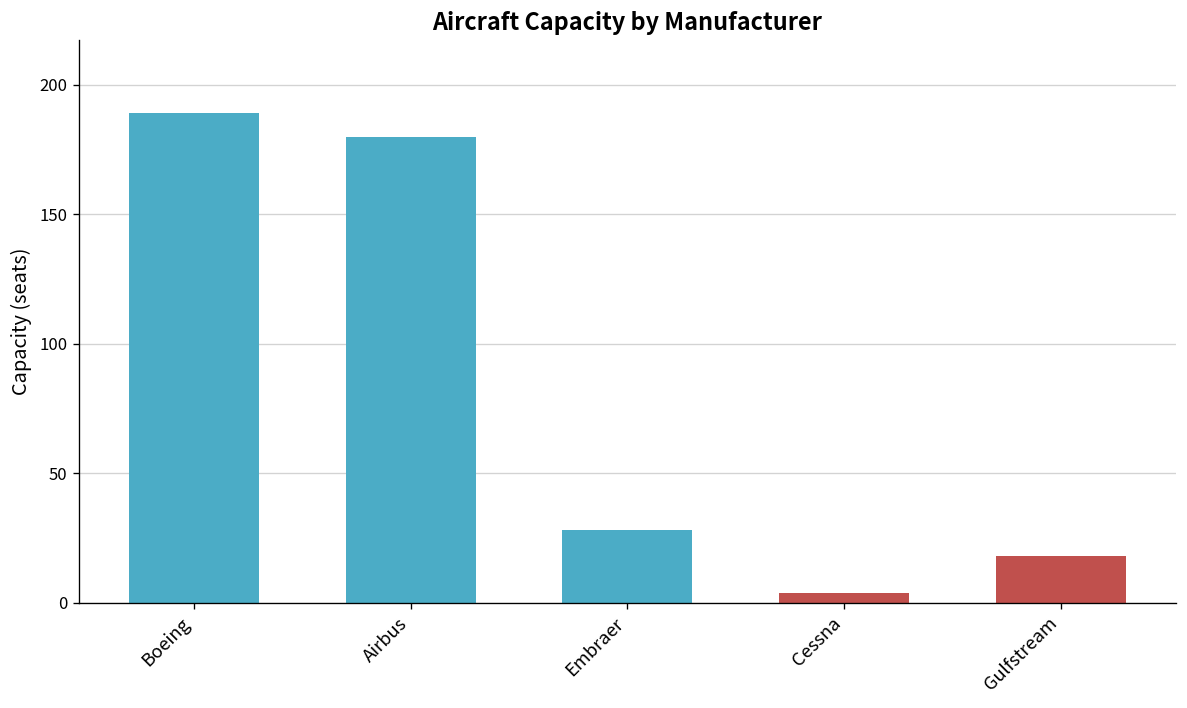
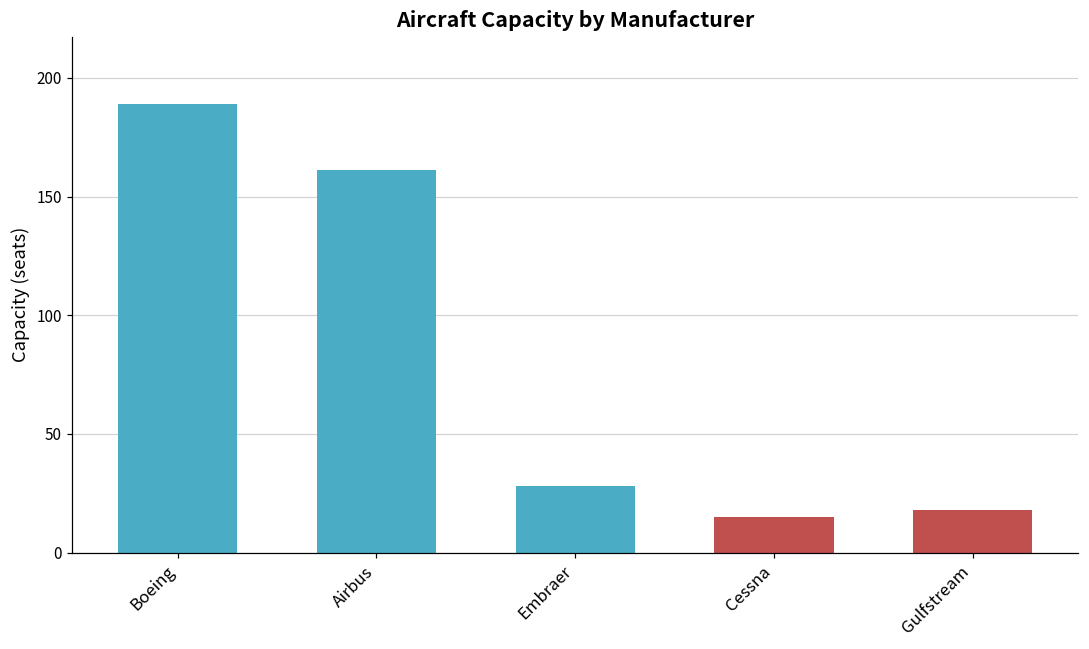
Airbus: 180 -> 161
Cessna: 4 -> 15
